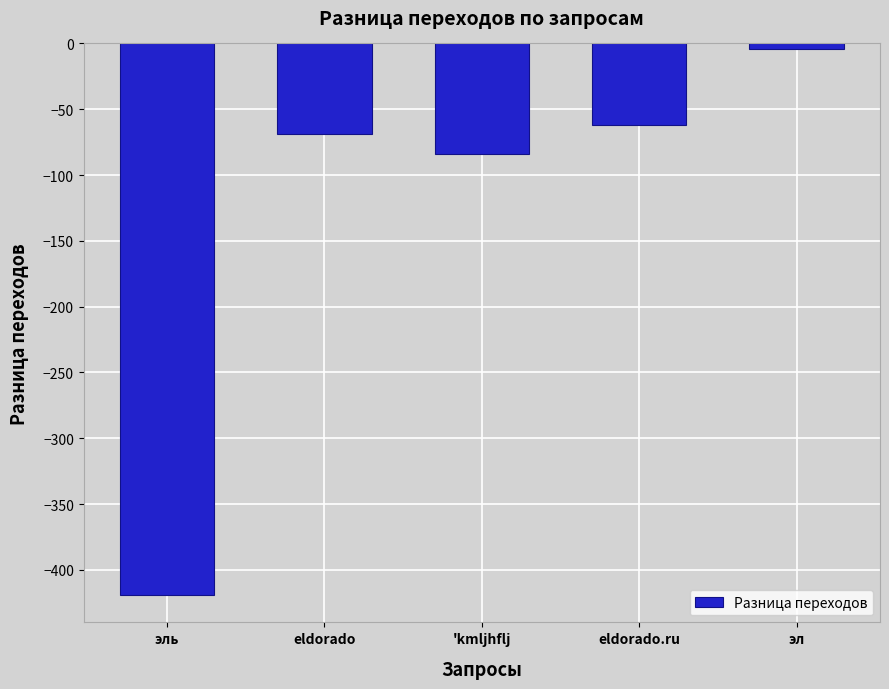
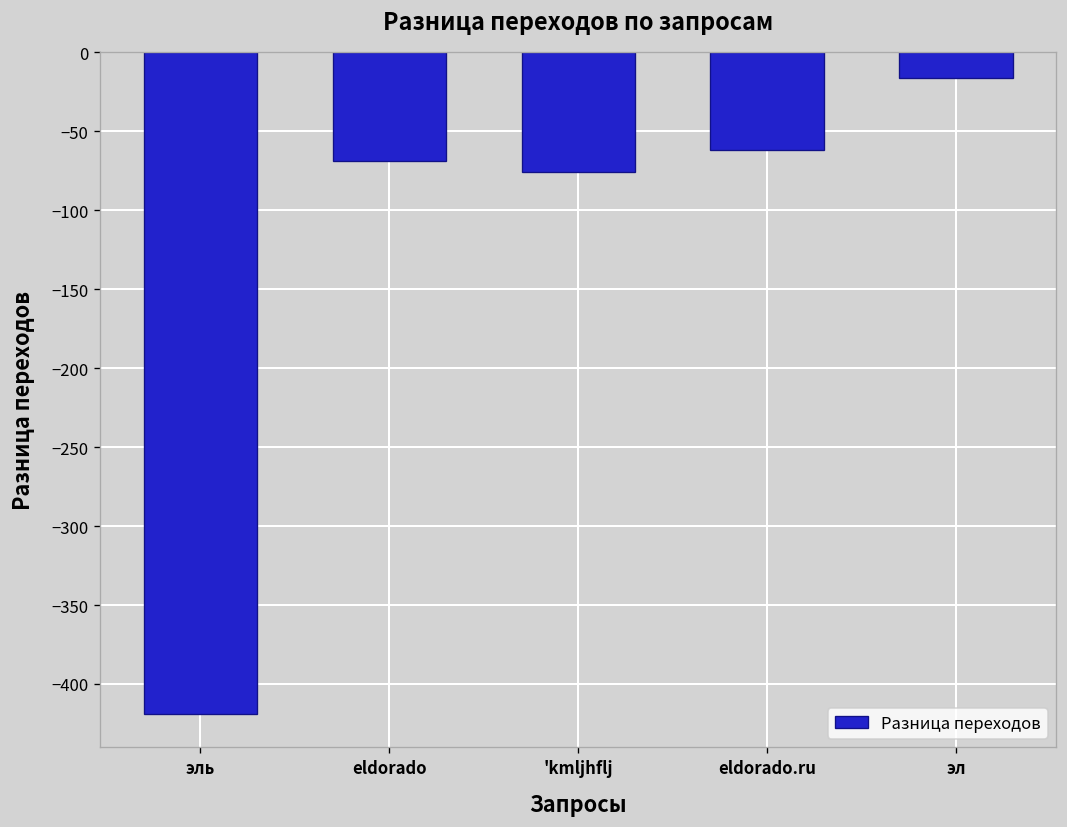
'kmljhflj: -84 -> -76
эл: -4 -> -16
